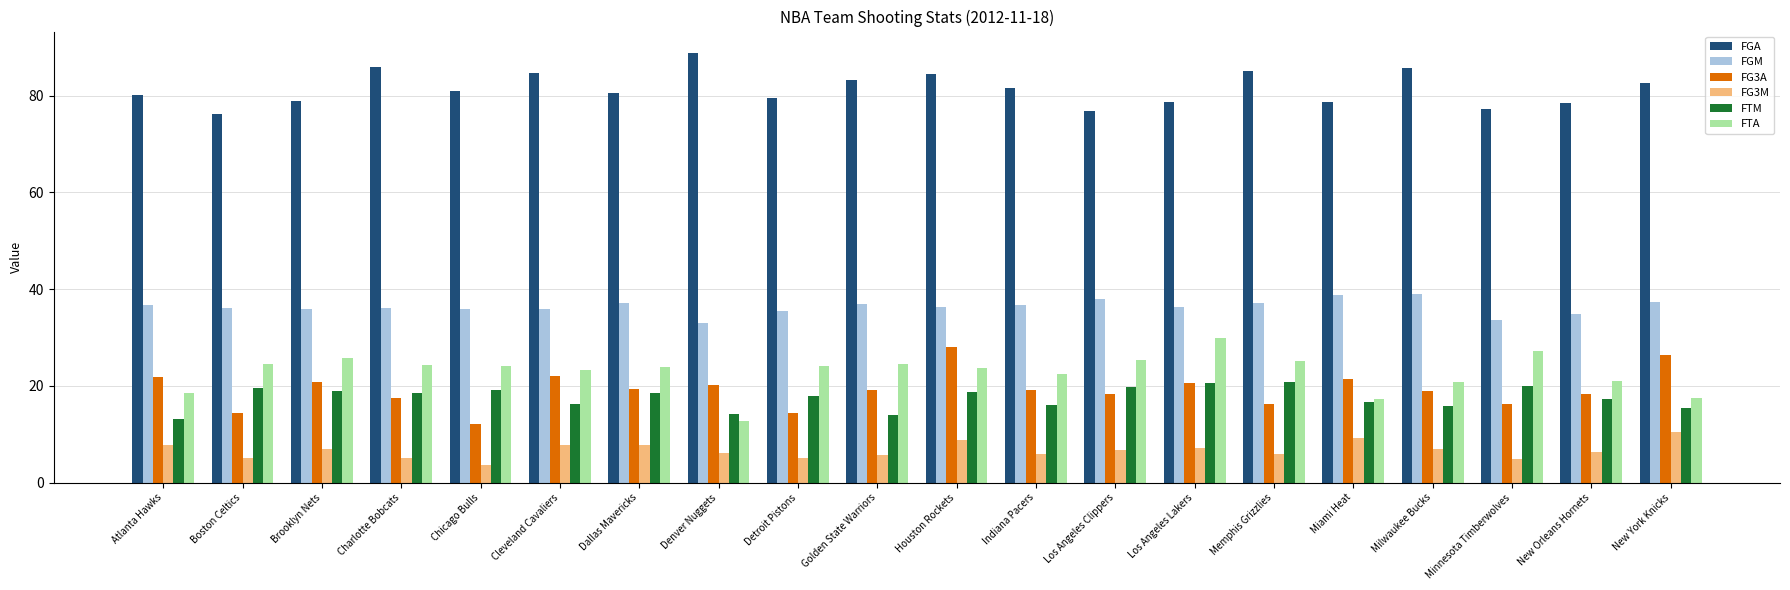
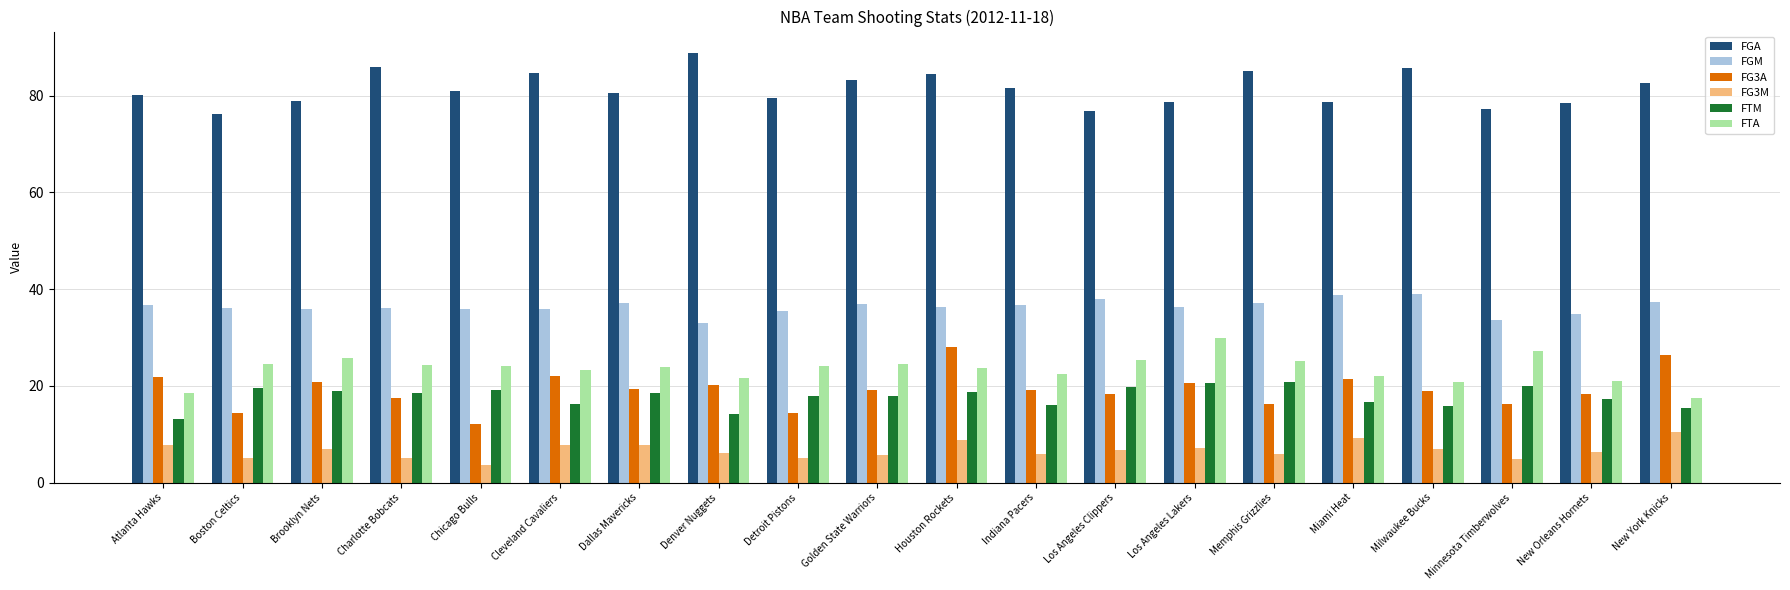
FTA, Denver Nuggets: 13 -> 22
FTM, Golden State Warriors: 14 -> 18
FTA, Miami Heat: 17 -> 22
